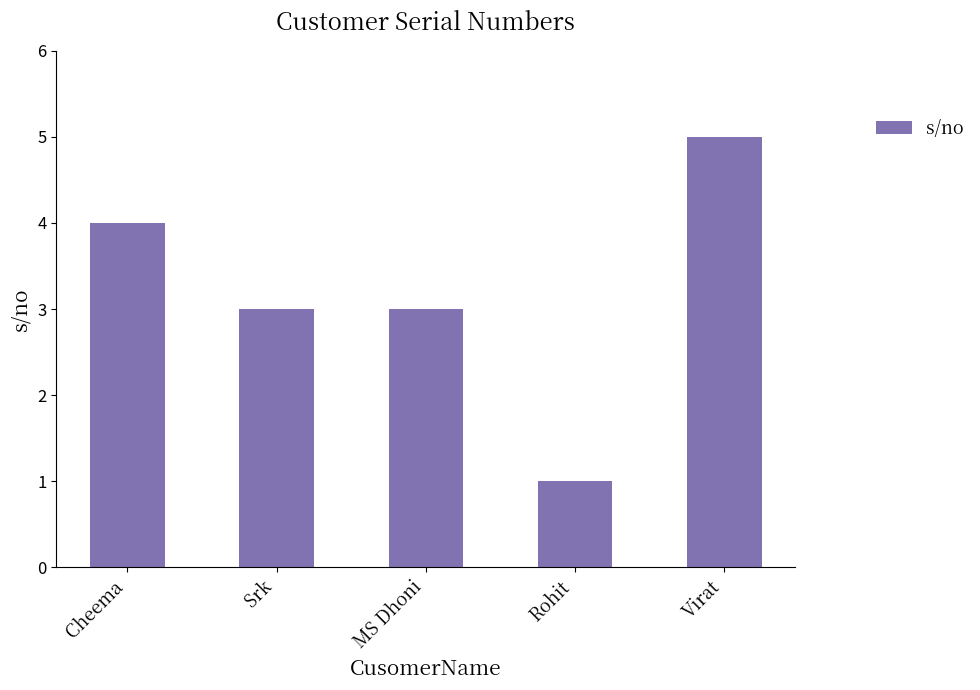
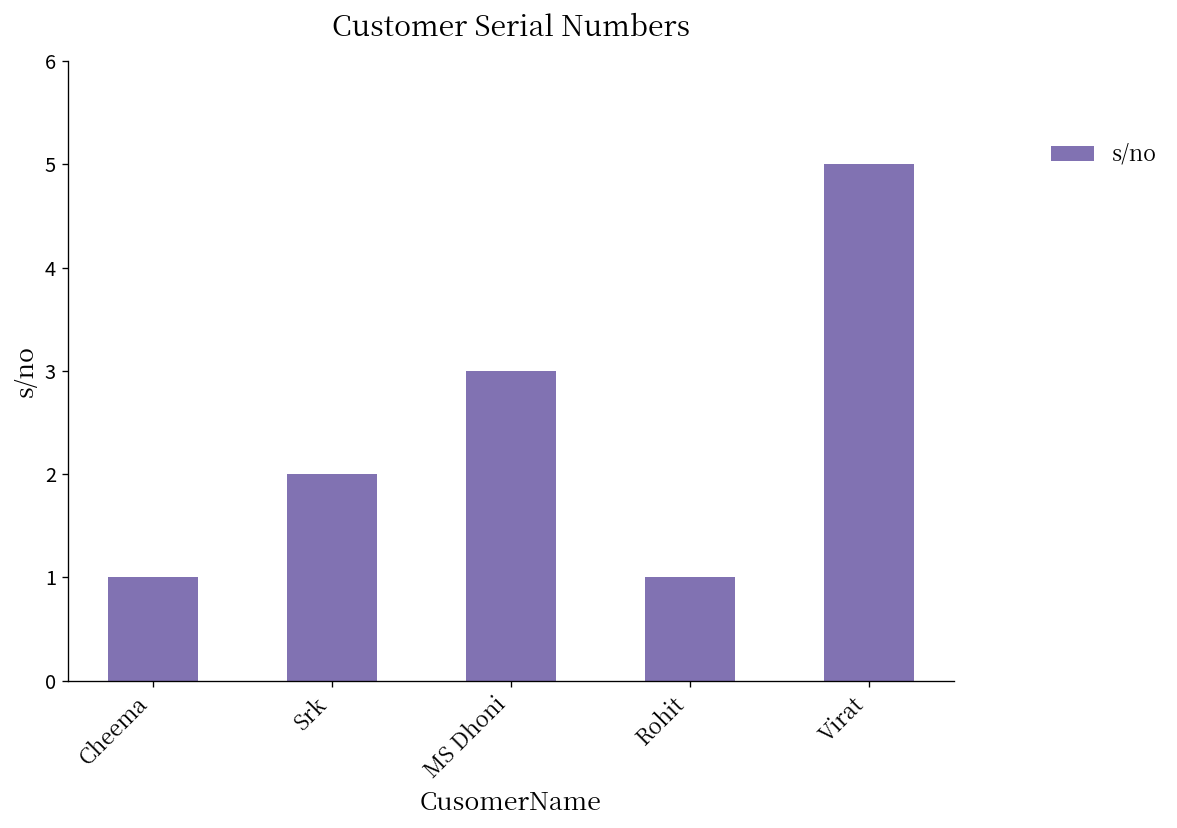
Cheema: 4 -> 1
Srk: 3 -> 2
